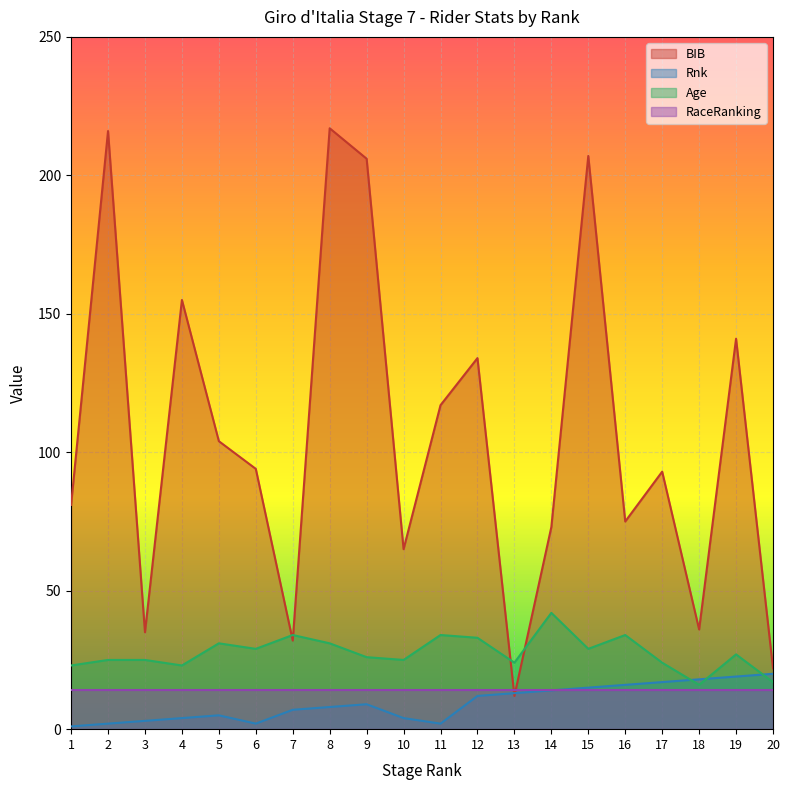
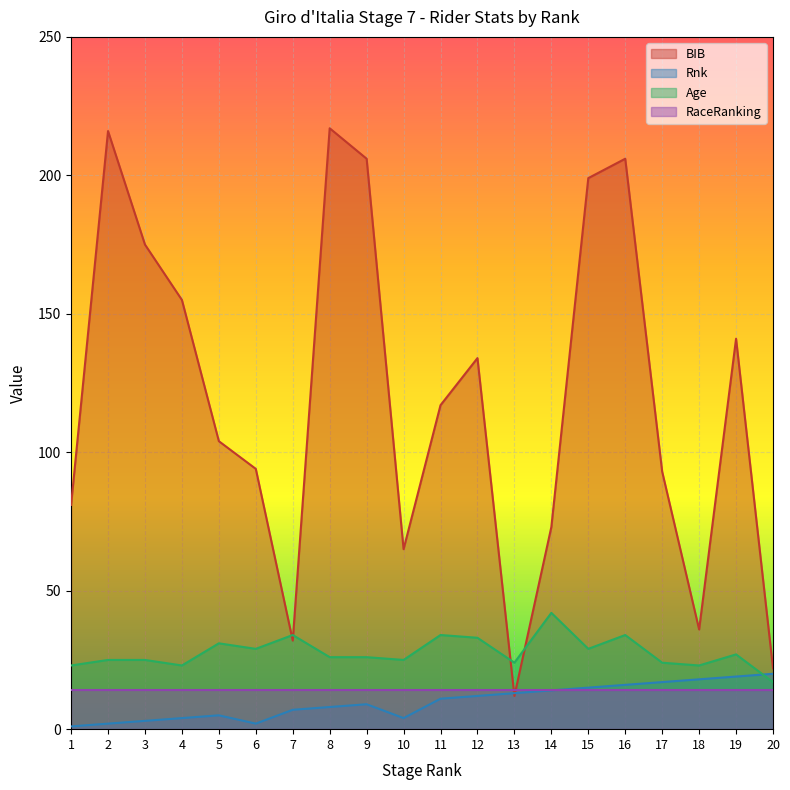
BIB, 3: 35 -> 175
Age, 8: 31 -> 26
Rnk, 11: 2 -> 11
BIB, 15: 207 -> 199
BIB, 16: 75 -> 206
Age, 18: 16 -> 23
